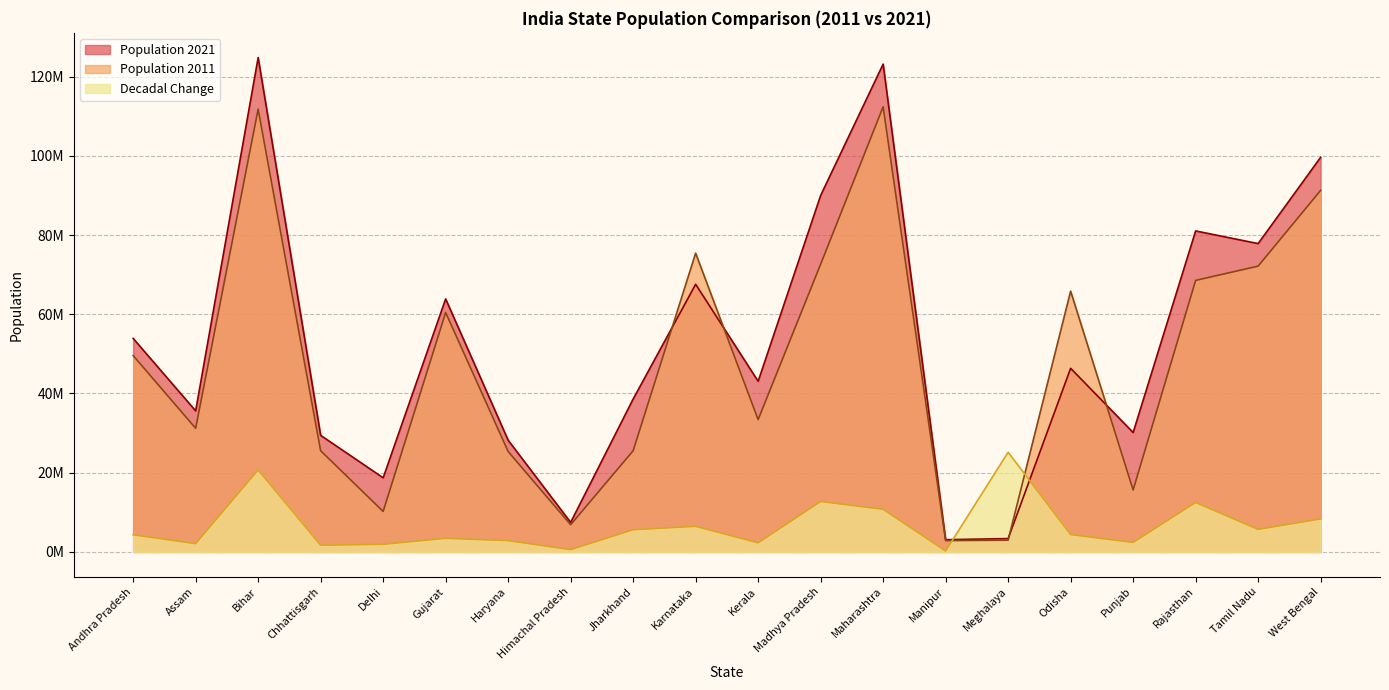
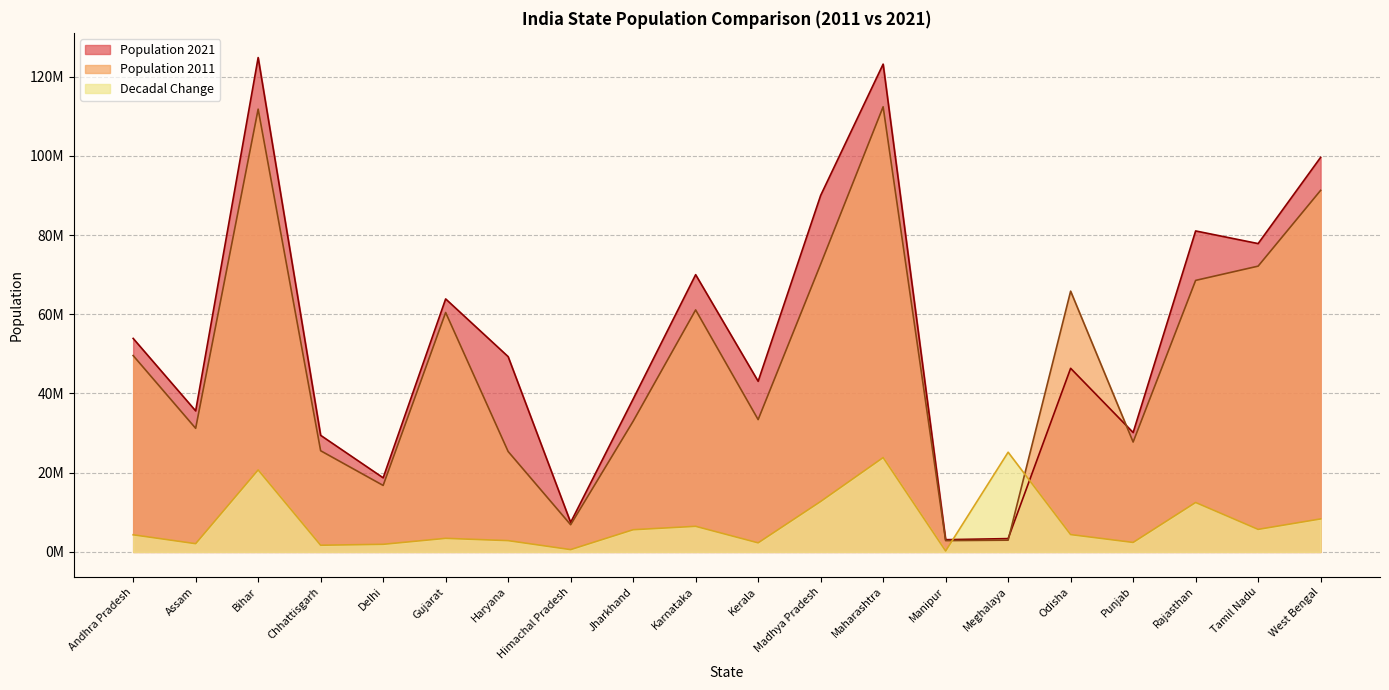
Population 2011, Delhi: 10000000 -> 17000000
Population 2021, Haryana: 28000000 -> 49000000
Population 2011, Jharkhand: 26000000 -> 33000000
Population 2021, Karnataka: 68000000 -> 70000000
Population 2011, Karnataka: 75000000 -> 61000000
Decadal Change, Maharashtra: 11000000 -> 24000000
Population 2011, Punjab: 16000000 -> 28000000
